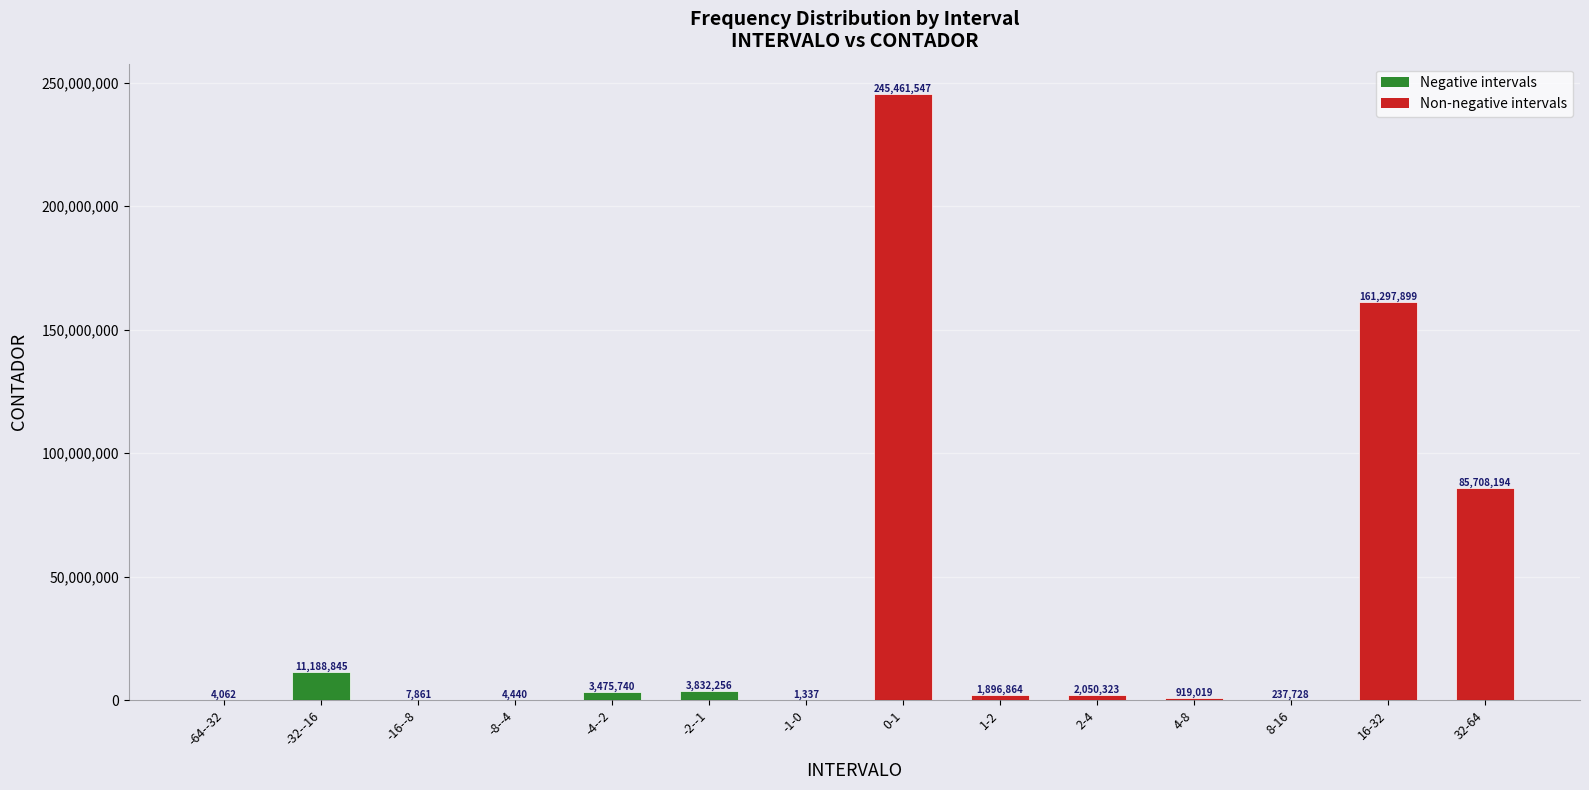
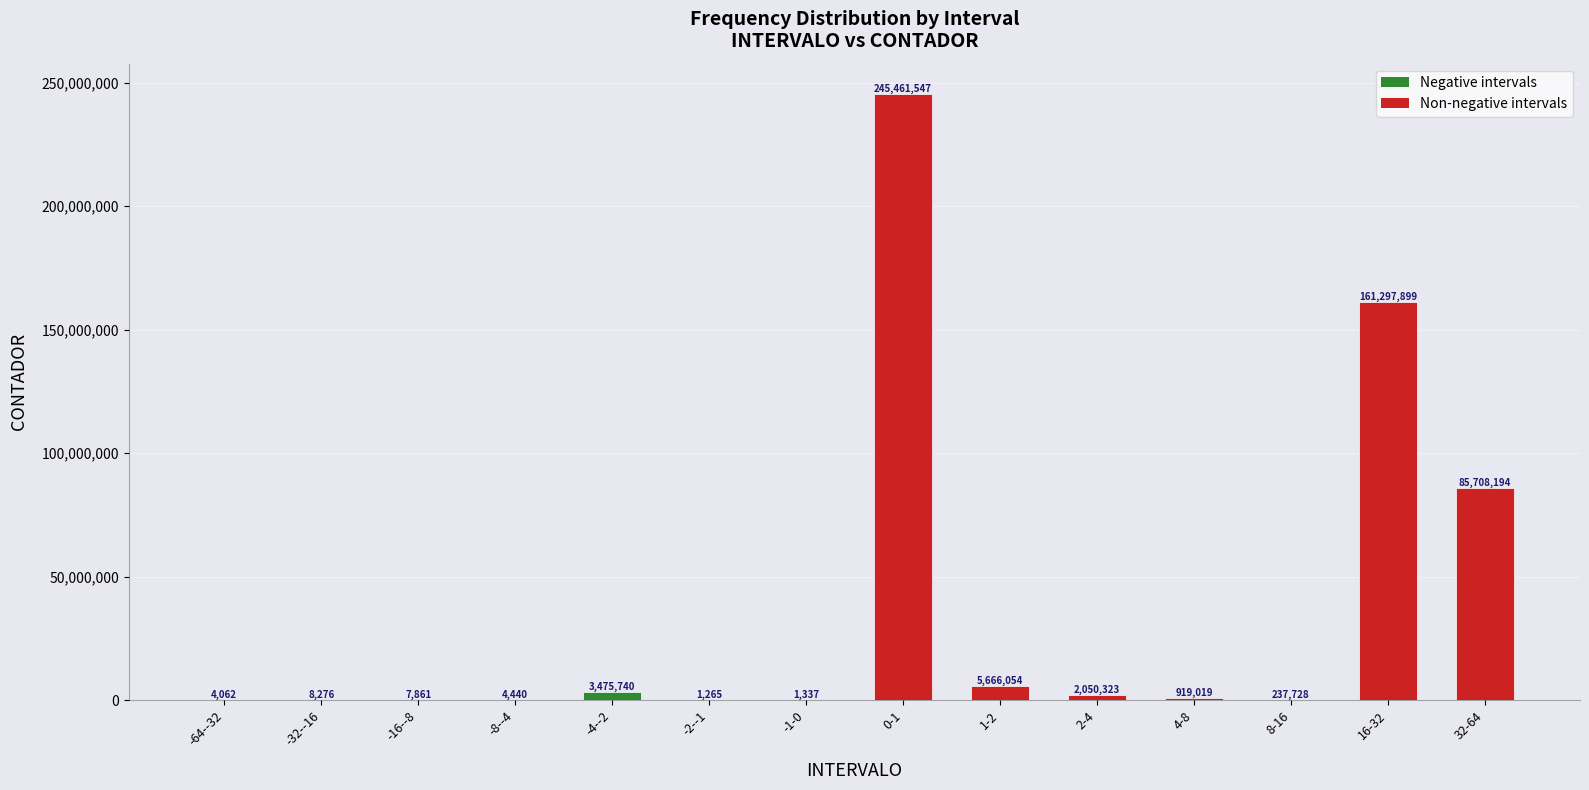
-32--16: 11,188,845 -> 8,276
-2--1: 3,832,256 -> 1,265
1-2: 1,896,864 -> 5,666,054
